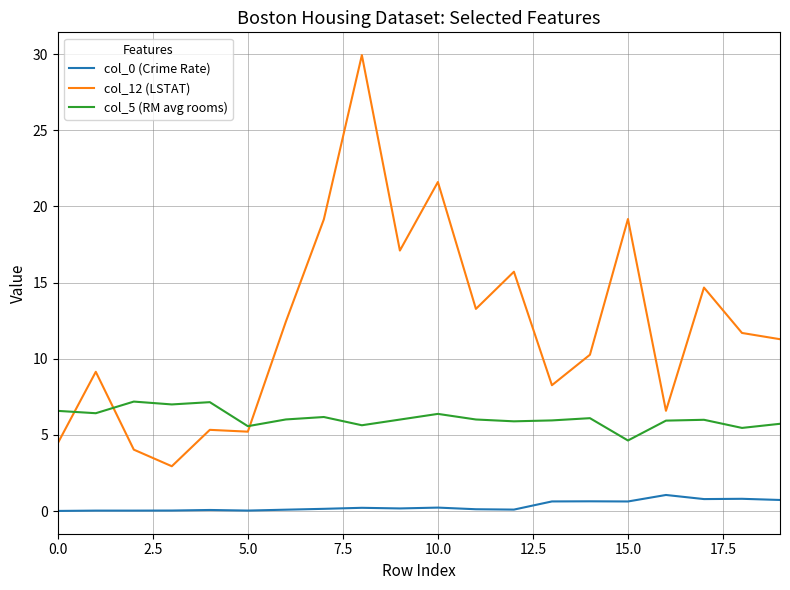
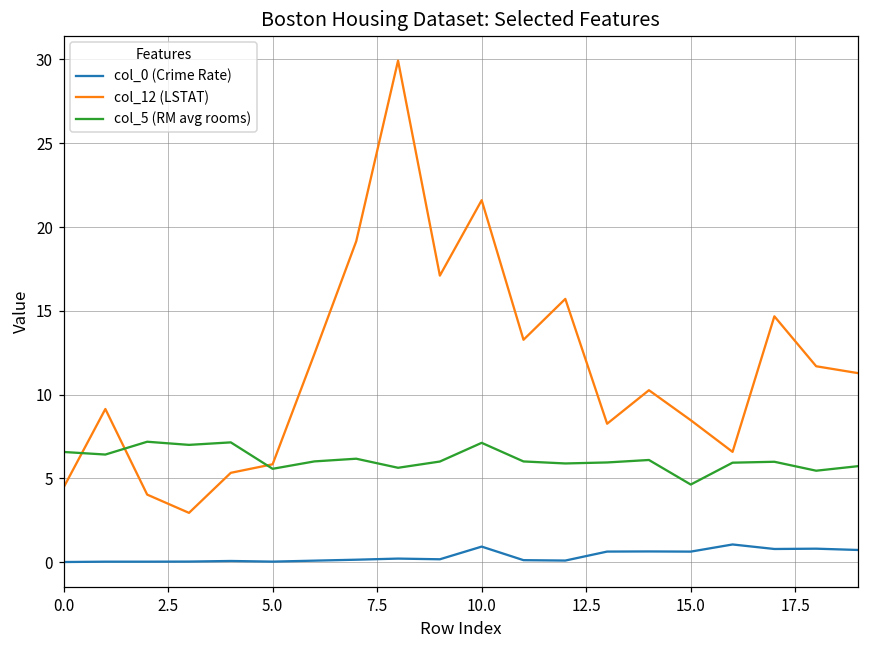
col_12 (LSTAT), 5.0: 5.2 -> 5.8
col_0 (Crime Rate), 10.0: 0.2 -> 0.9
col_5 (RM avg rooms), 10.0: 6.4 -> 7.1
col_12 (LSTAT), 15.0: 19.2 -> 8.5
